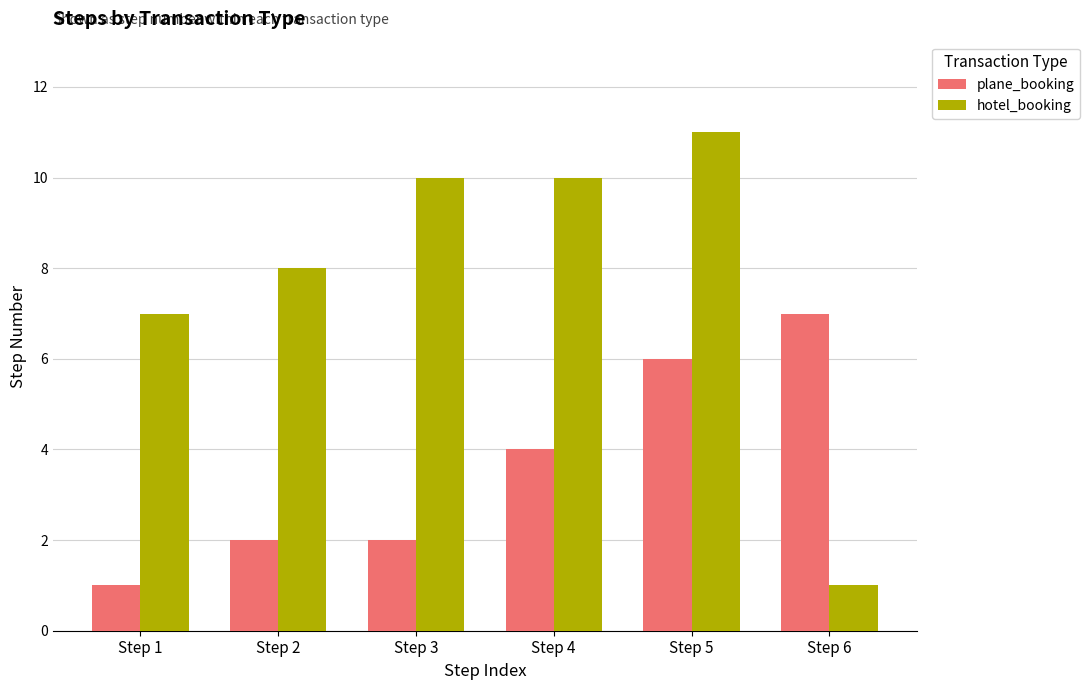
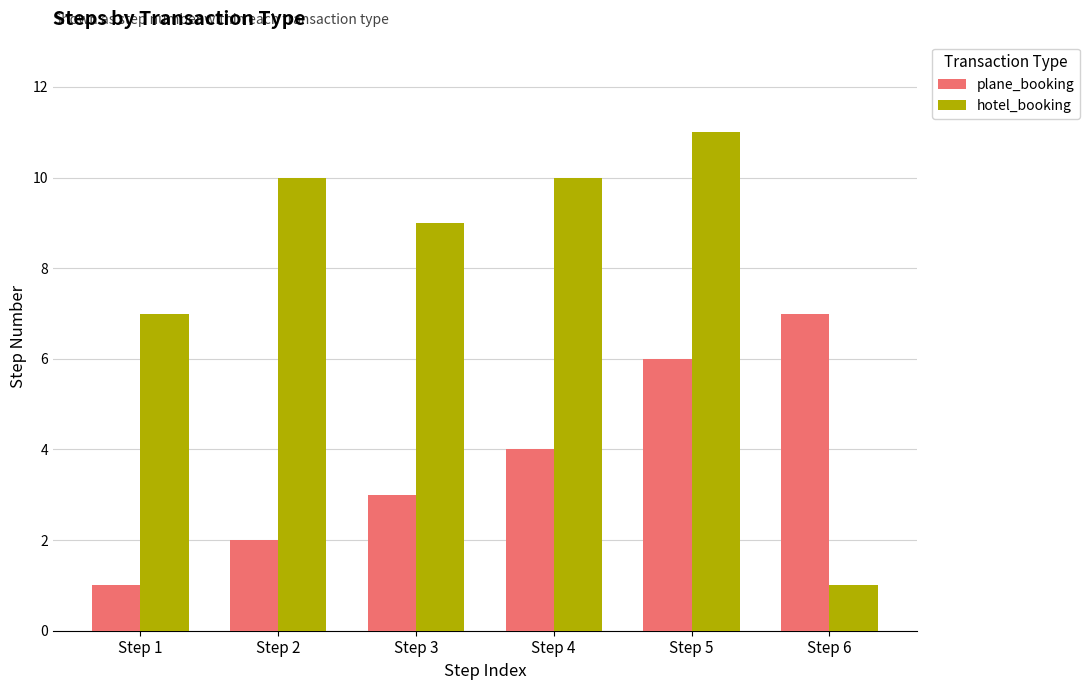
hotel_booking, Step 2: 8 -> 10
plane_booking, Step 3: 2 -> 3
hotel_booking, Step 3: 10 -> 9
